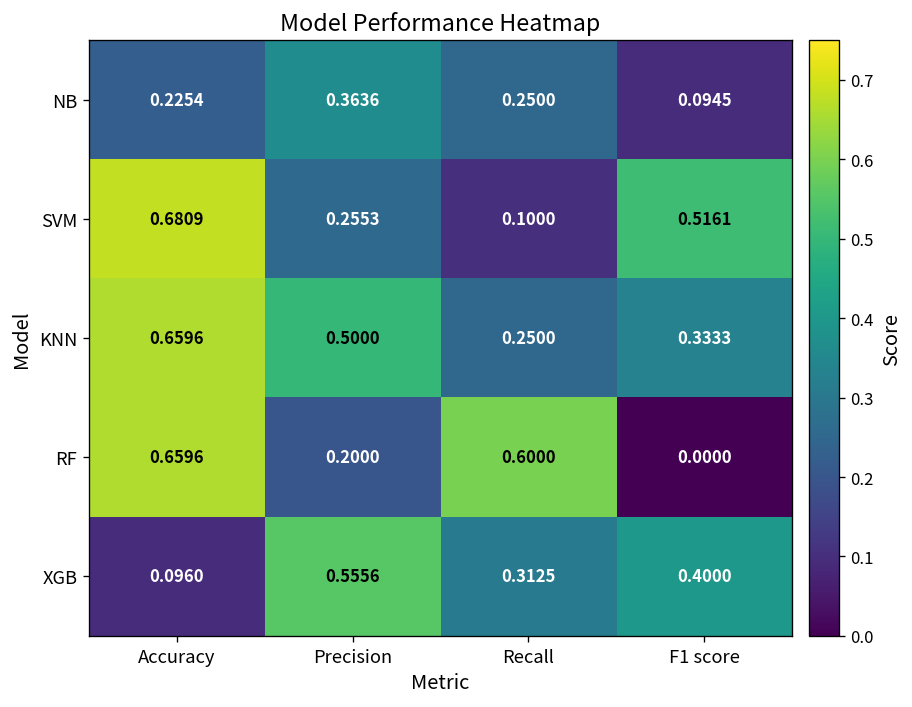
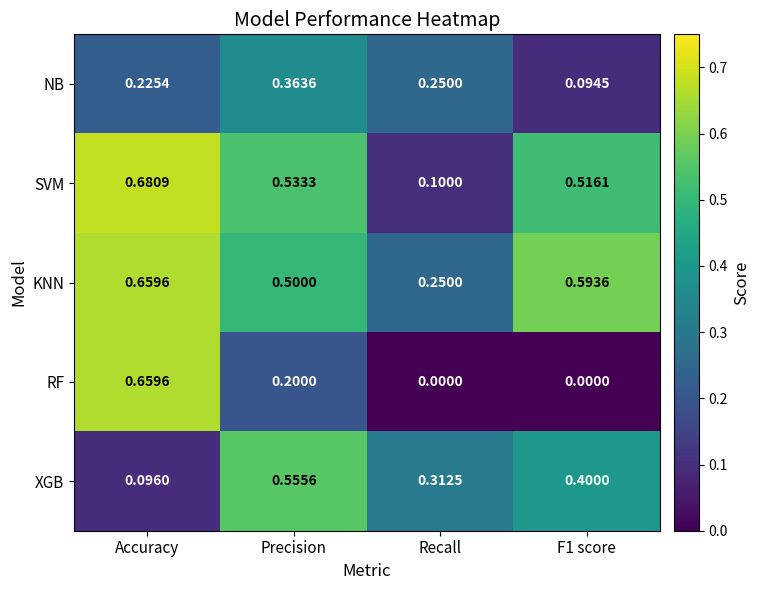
SVM, Precision: 0.2553 -> 0.5333
KNN, F1 score: 0.3333 -> 0.5936
RF, Recall: 0.6000 -> 0.0000
